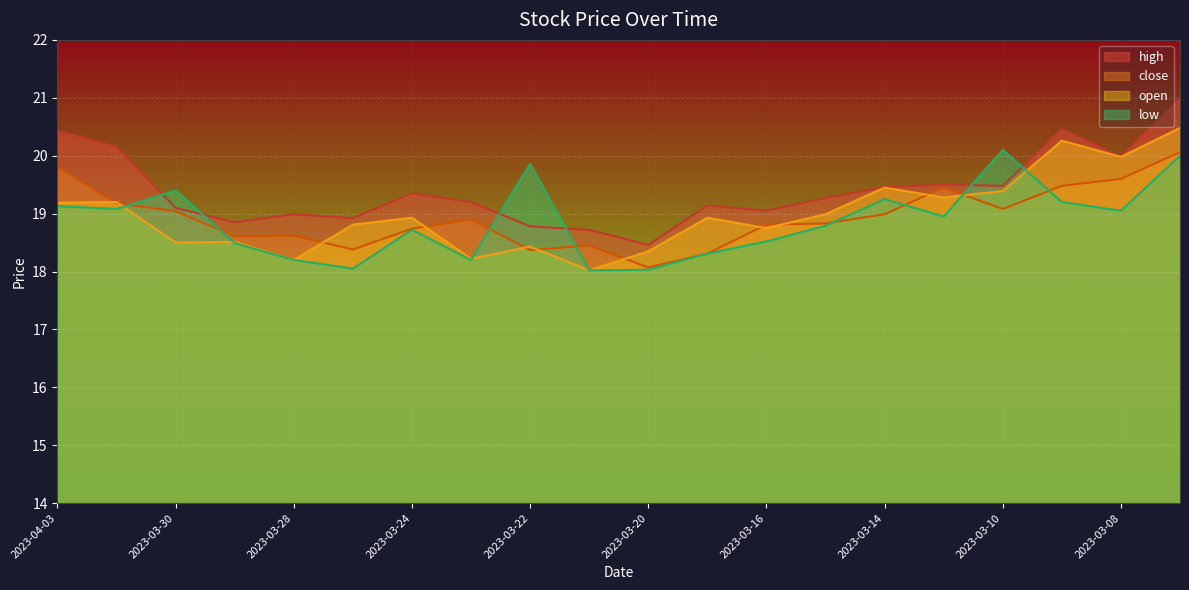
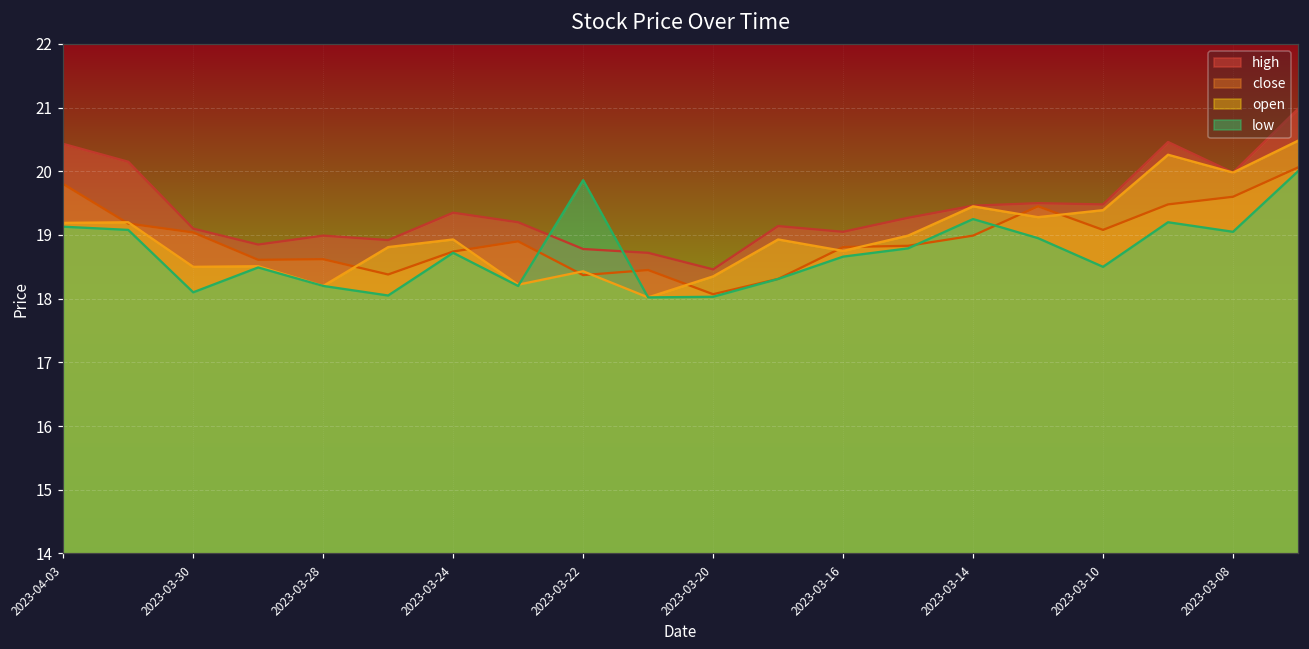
low, 2023-03-30: 19.4 -> 18.1
low, 2023-03-16: 18.5 -> 18.7
low, 2023-03-10: 20.1 -> 18.5
